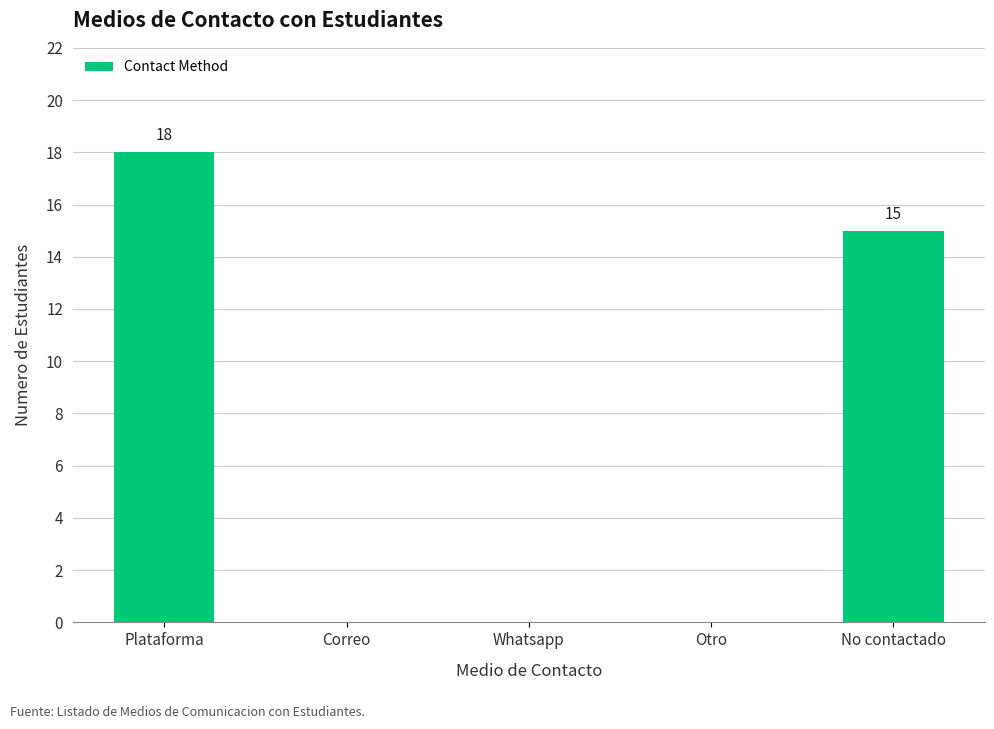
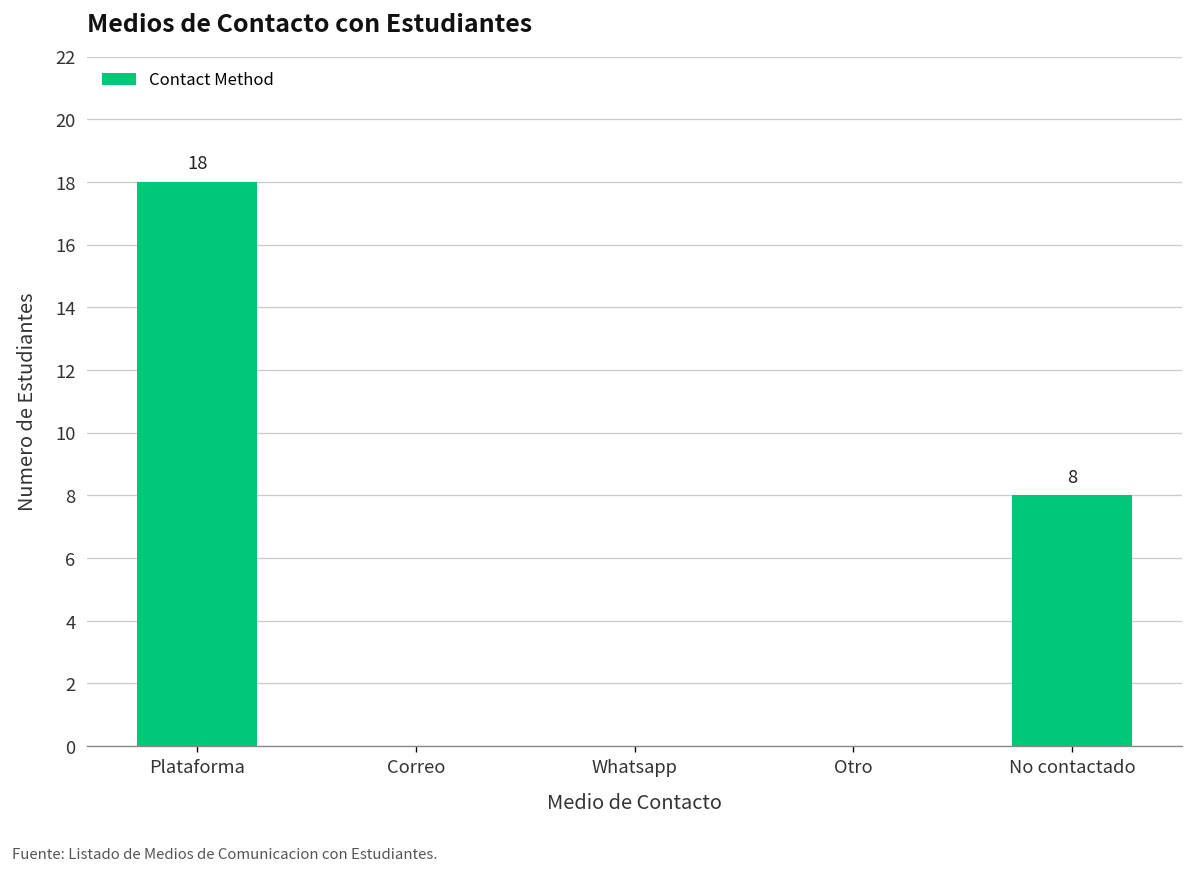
No contactado: 15 -> 8
